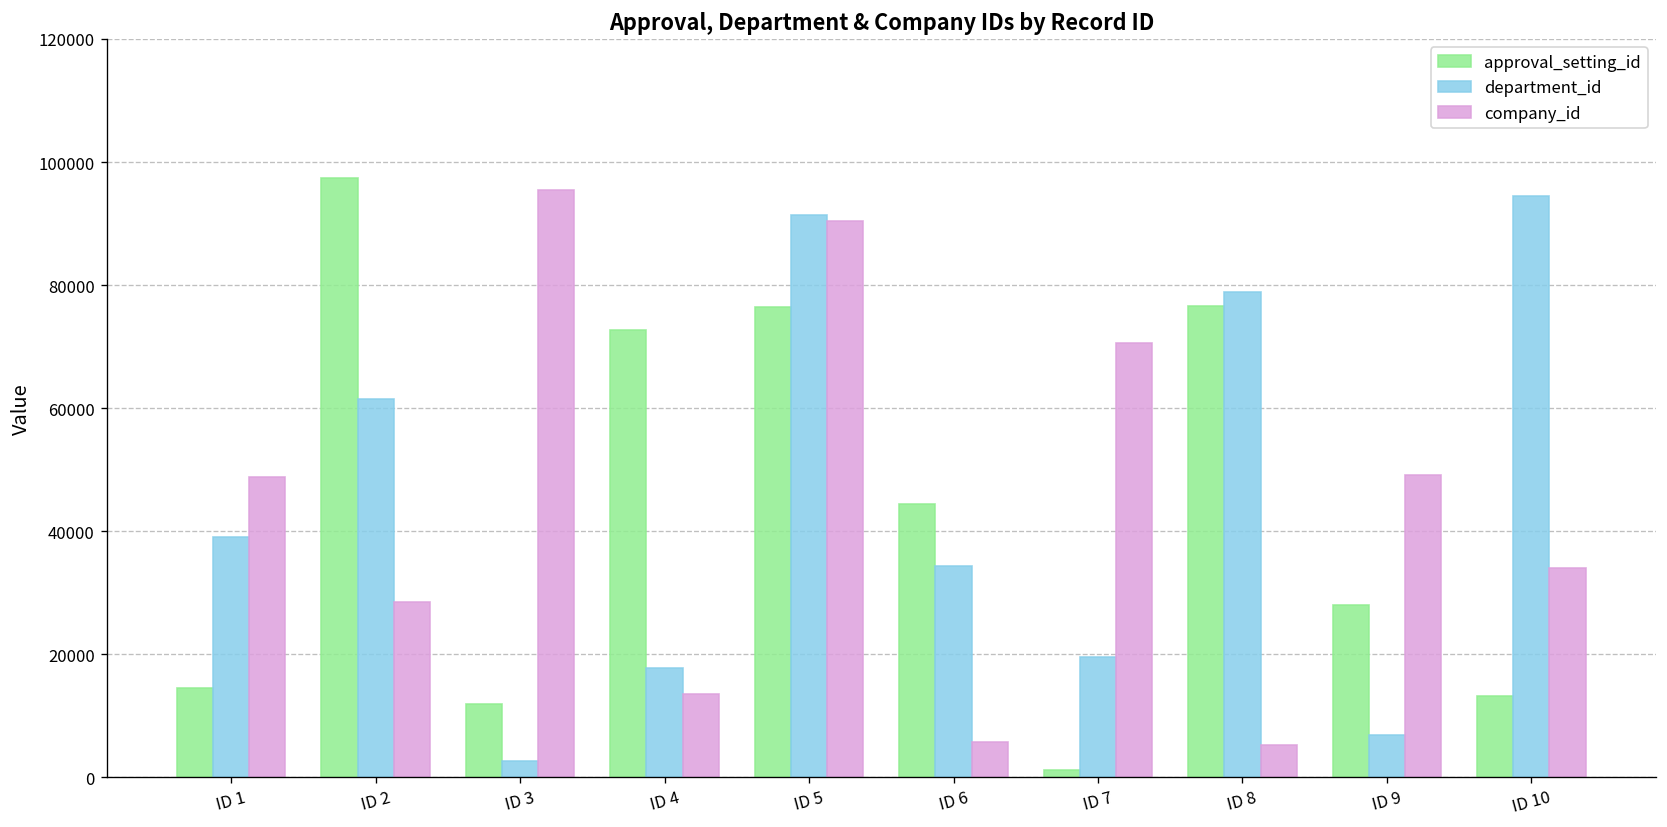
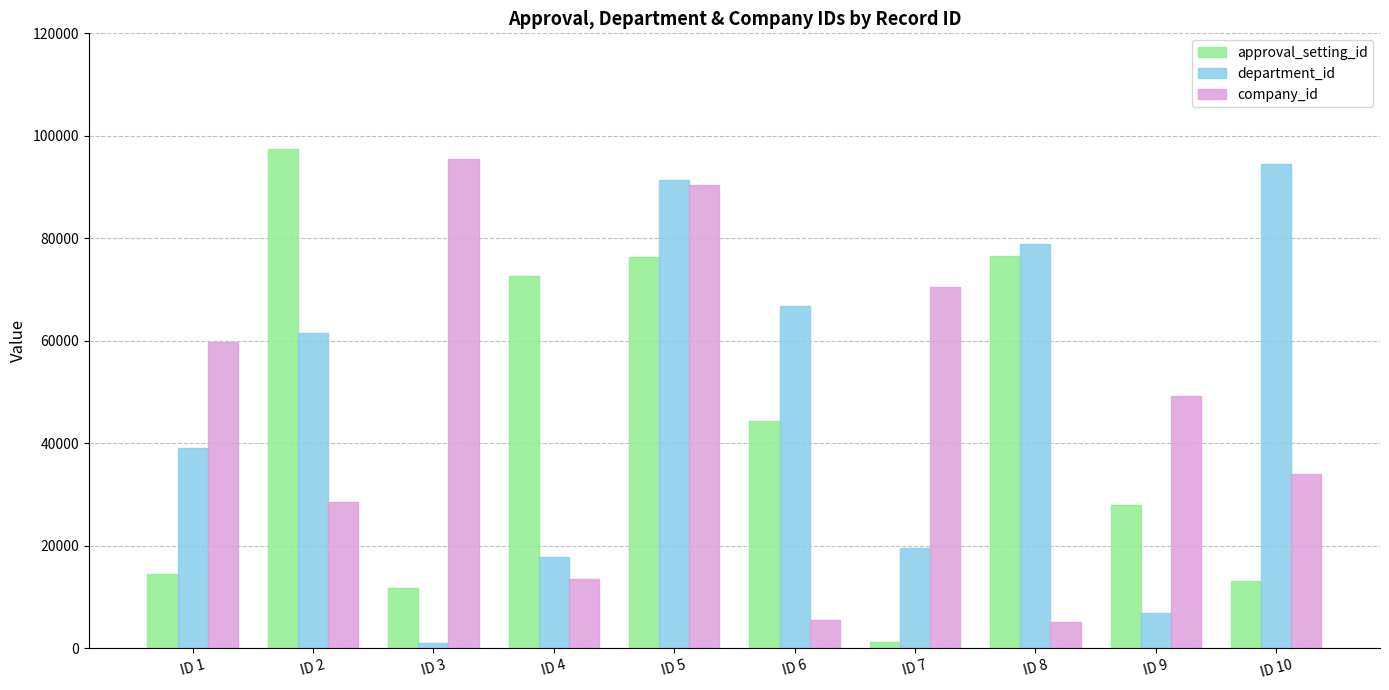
company_id, ID 1: 49000 -> 60000
department_id, ID 3: 3000 -> 1000
department_id, ID 6: 34000 -> 67000
